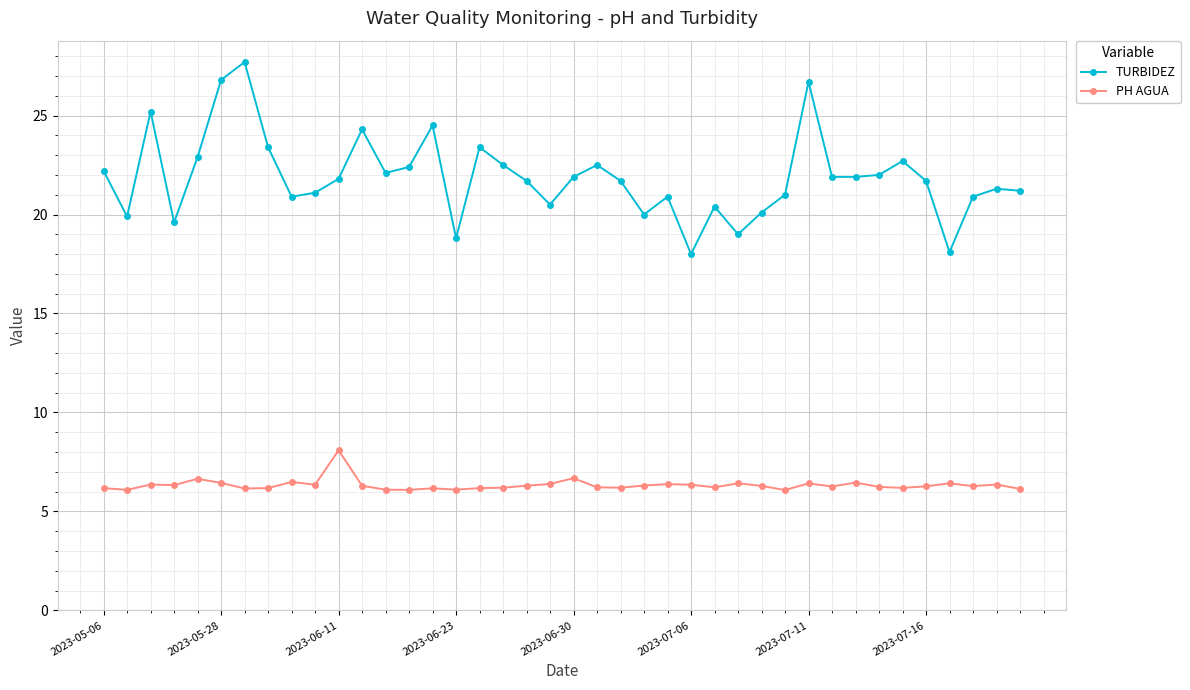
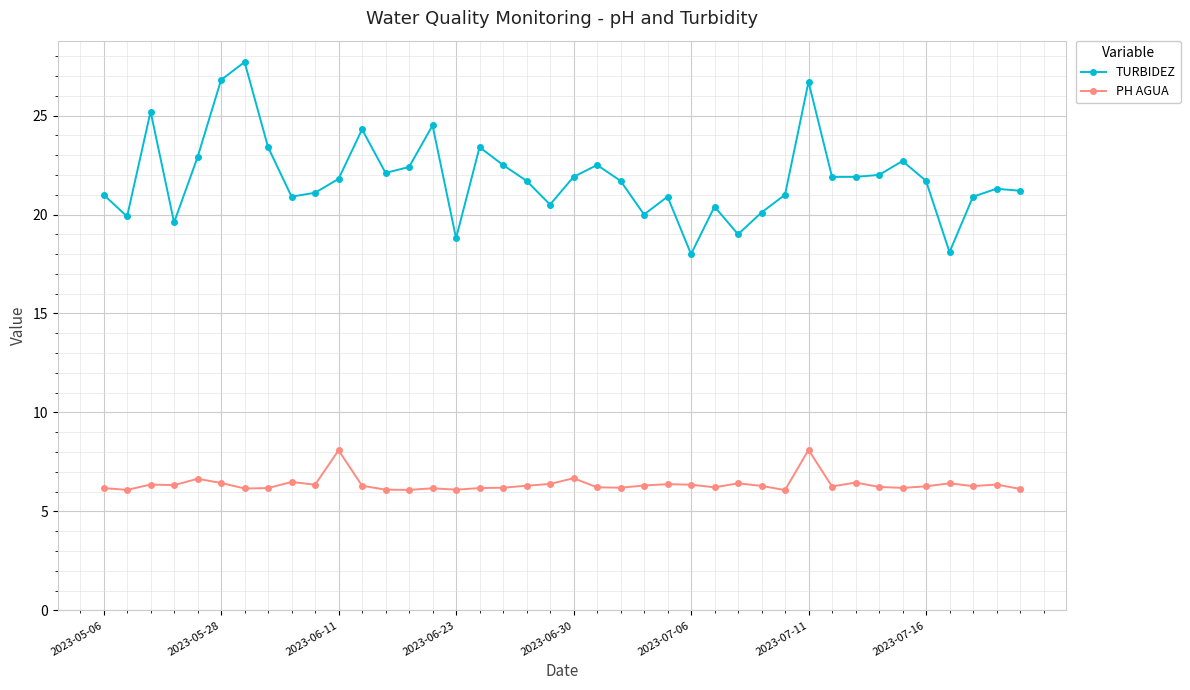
TURBIDEZ, 2023-05-06: 22.2 -> 21.0
PH AGUA, 2023-07-11: 6.4 -> 8.1
